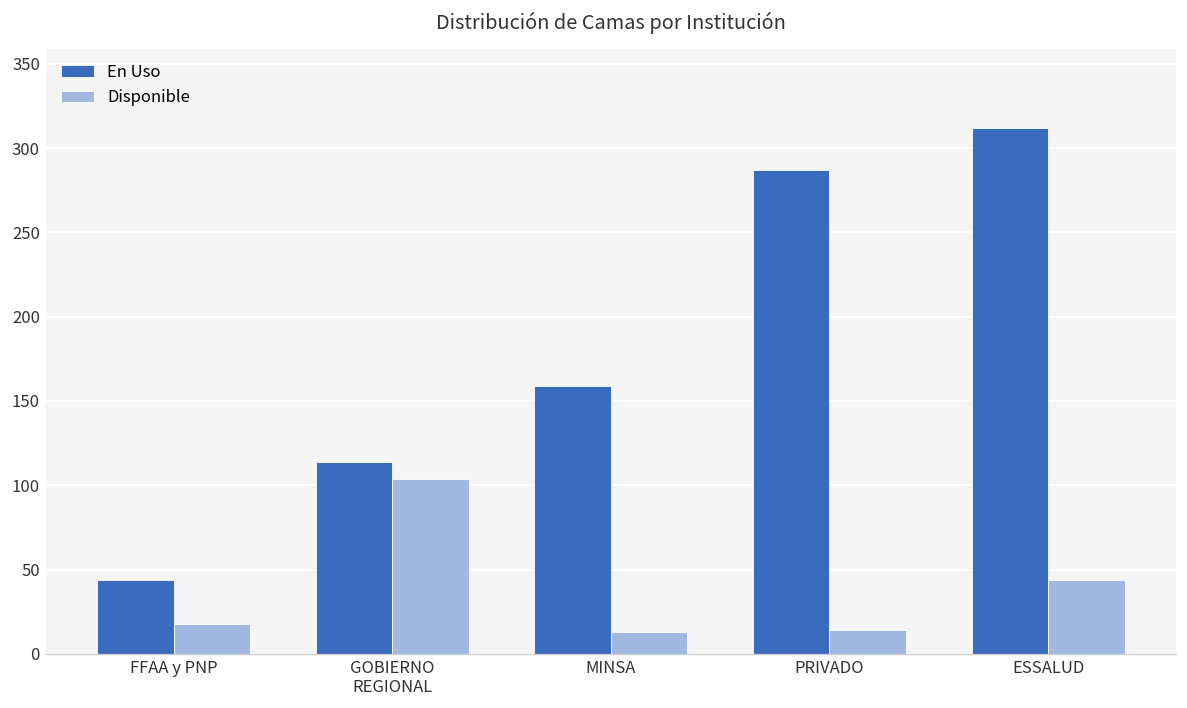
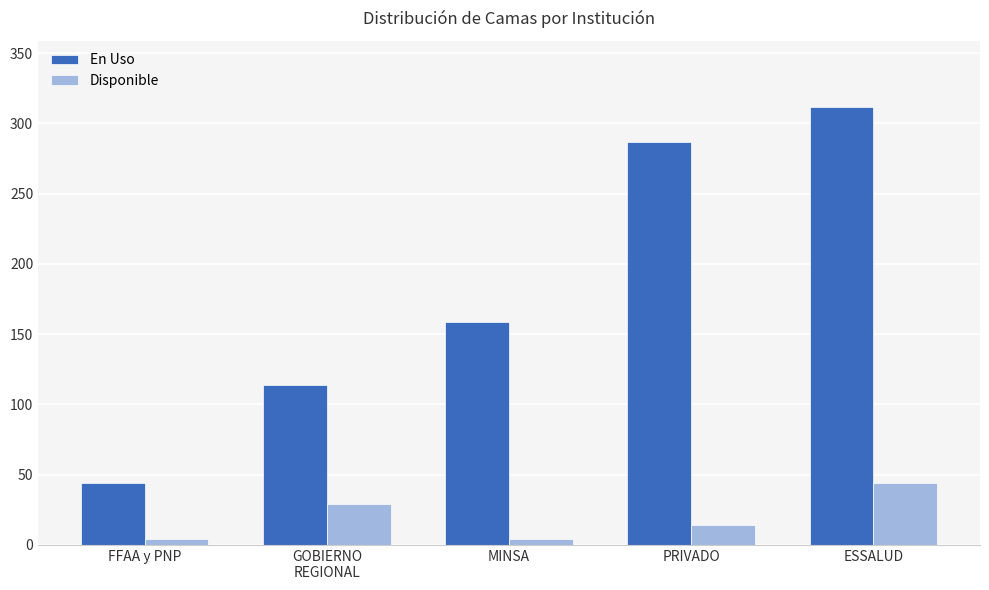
Disponible, FFAA y PNP: 18 -> 4
Disponible, GOBIERNO REGIONAL: 104 -> 29
Disponible, MINSA: 13 -> 4
